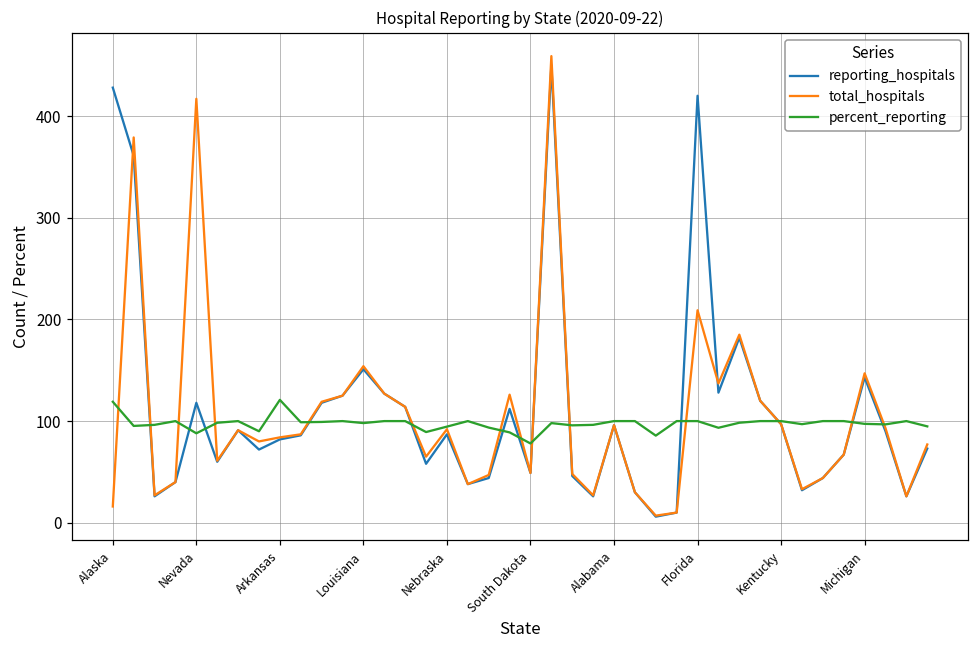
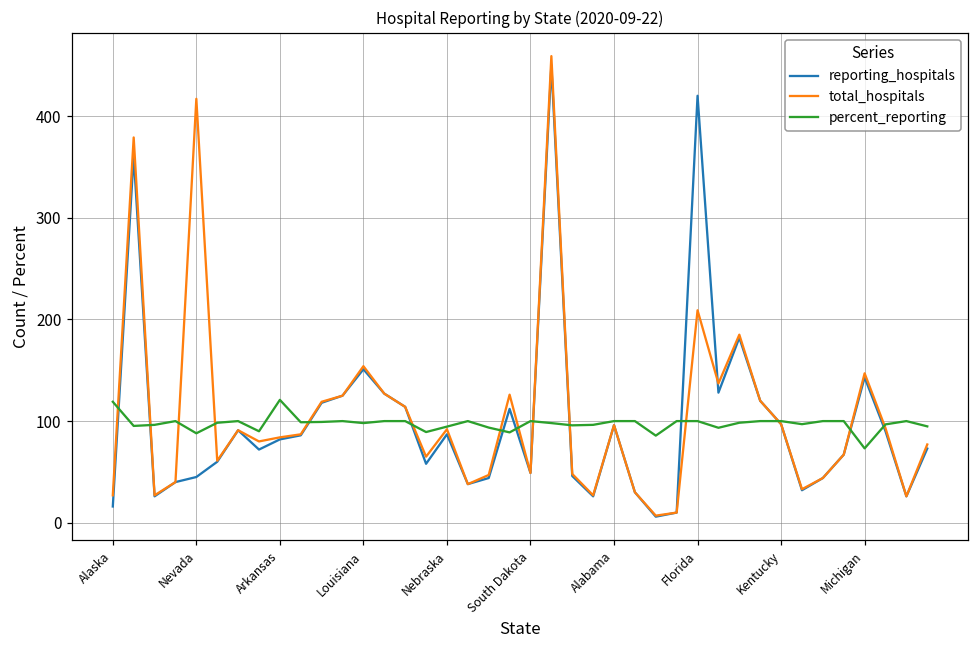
reporting_hospitals, Alaska: 430 -> 20
total_hospitals, Alaska: 20 -> 30
reporting_hospitals, Nevada: 120 -> 50
percent_reporting, South Dakota: 80 -> 100
percent_reporting, Michigan: 100 -> 70
